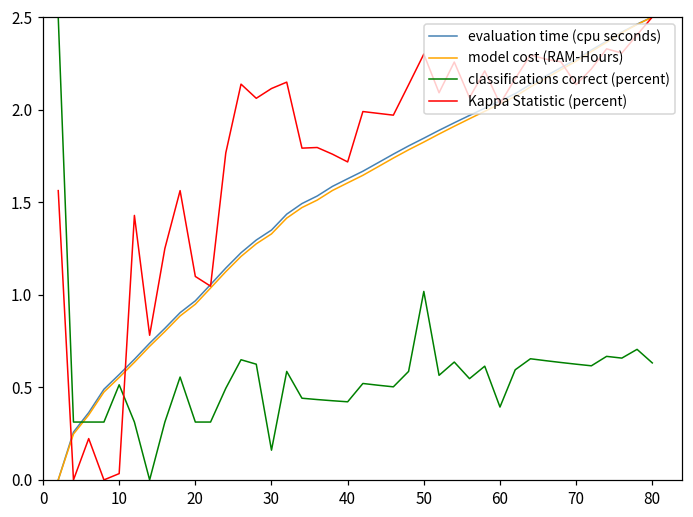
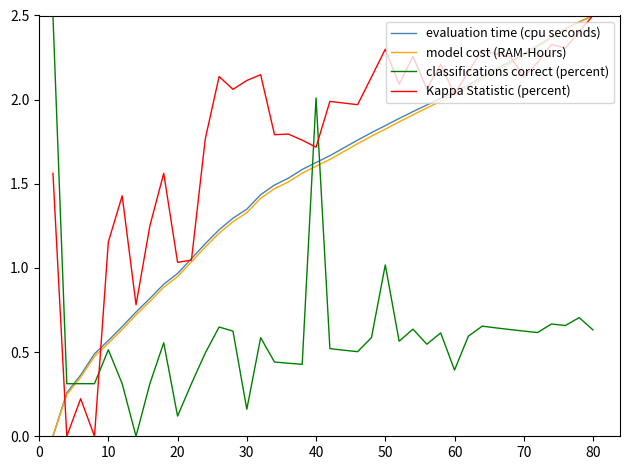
Kappa Statistic (percent), 10: 0.03 -> 1.15
classifications correct (percent), 20: 0.31 -> 0.12
Kappa Statistic (percent), 20: 1.10 -> 1.03
classifications correct (percent), 40: 0.42 -> 2.01
